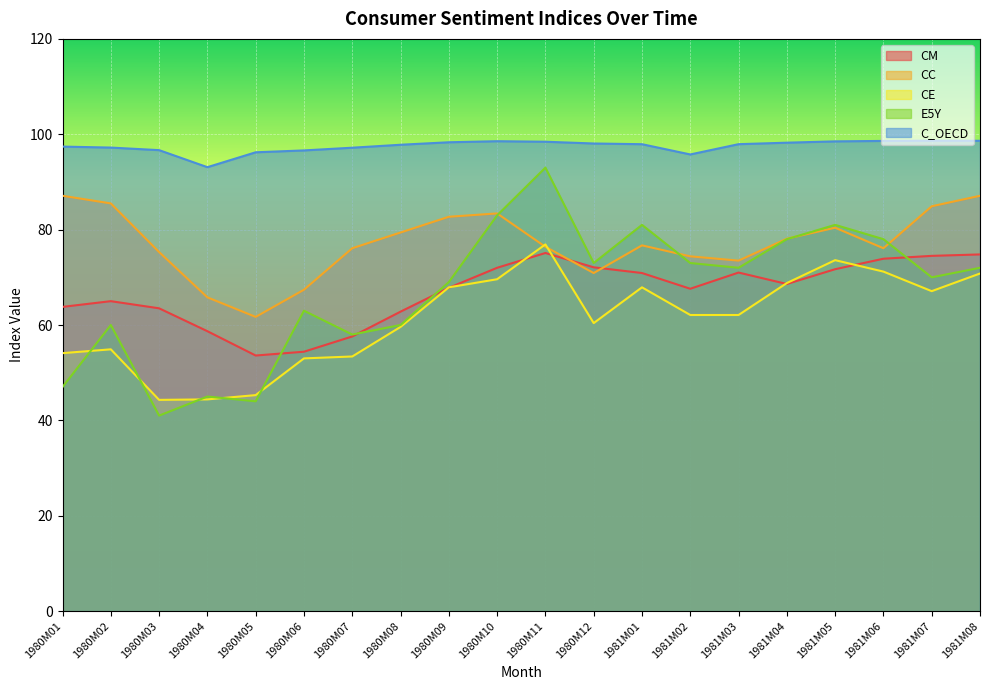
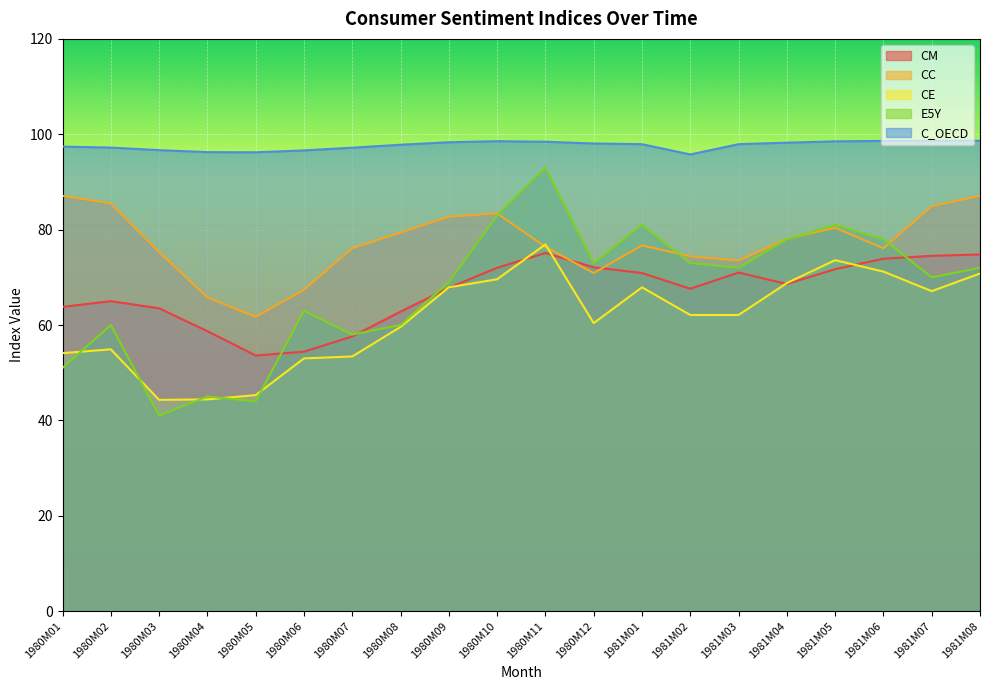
E5Y, 1980M01: 47 -> 51
C_OECD, 1980M04: 93 -> 96
